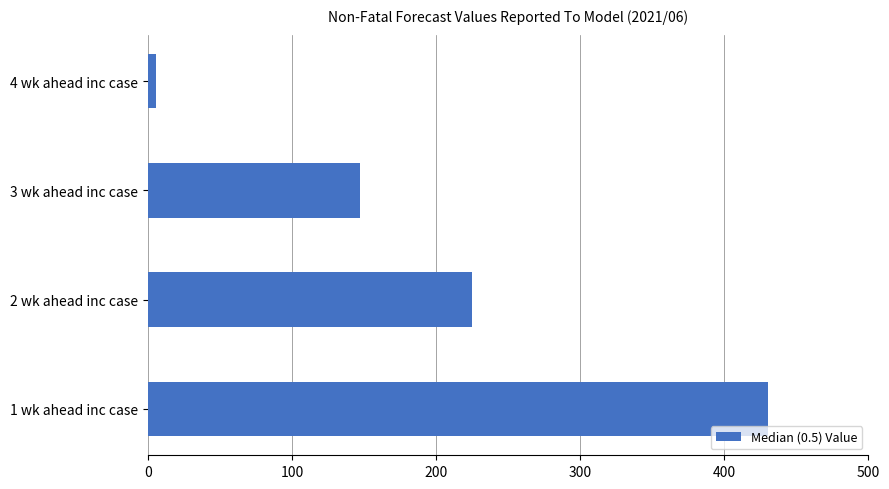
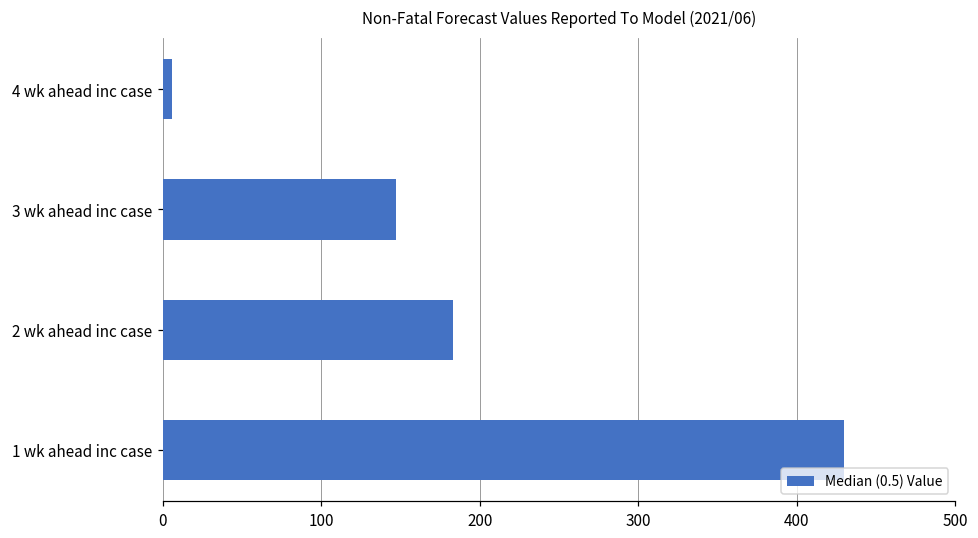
2 wk ahead inc case: 225 -> 183
